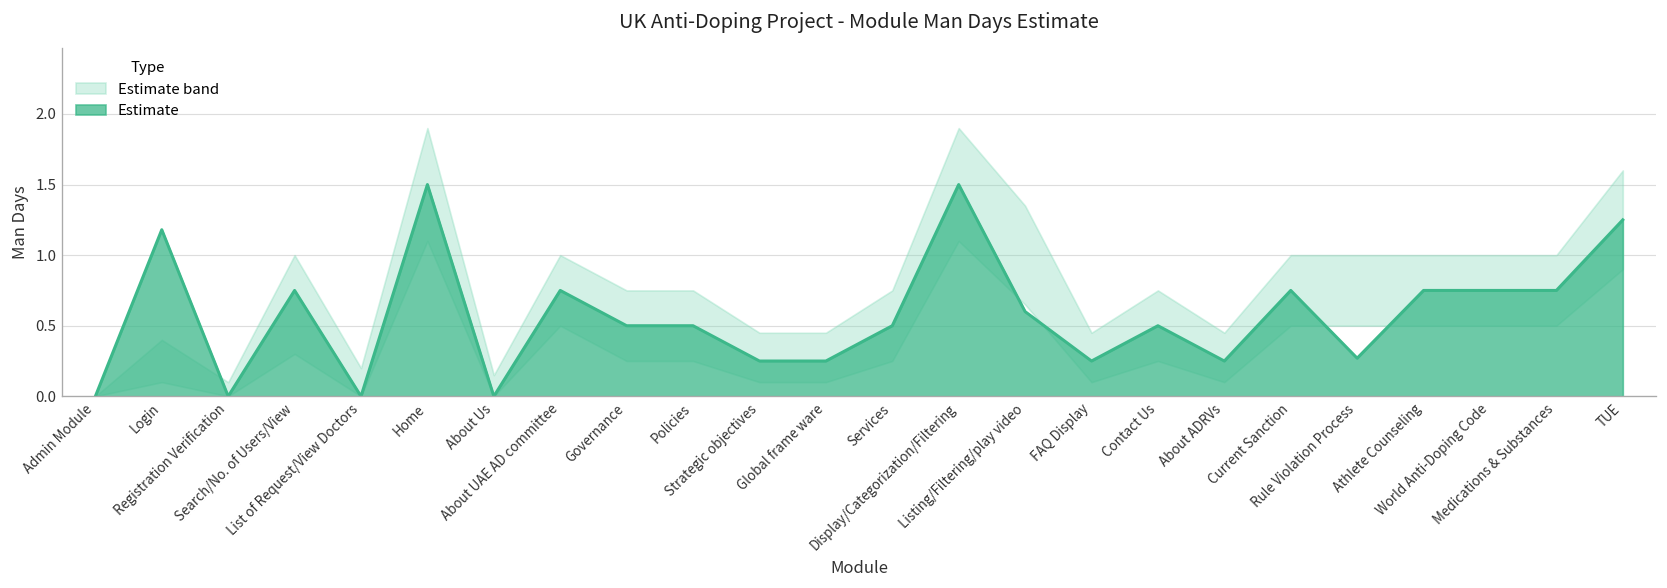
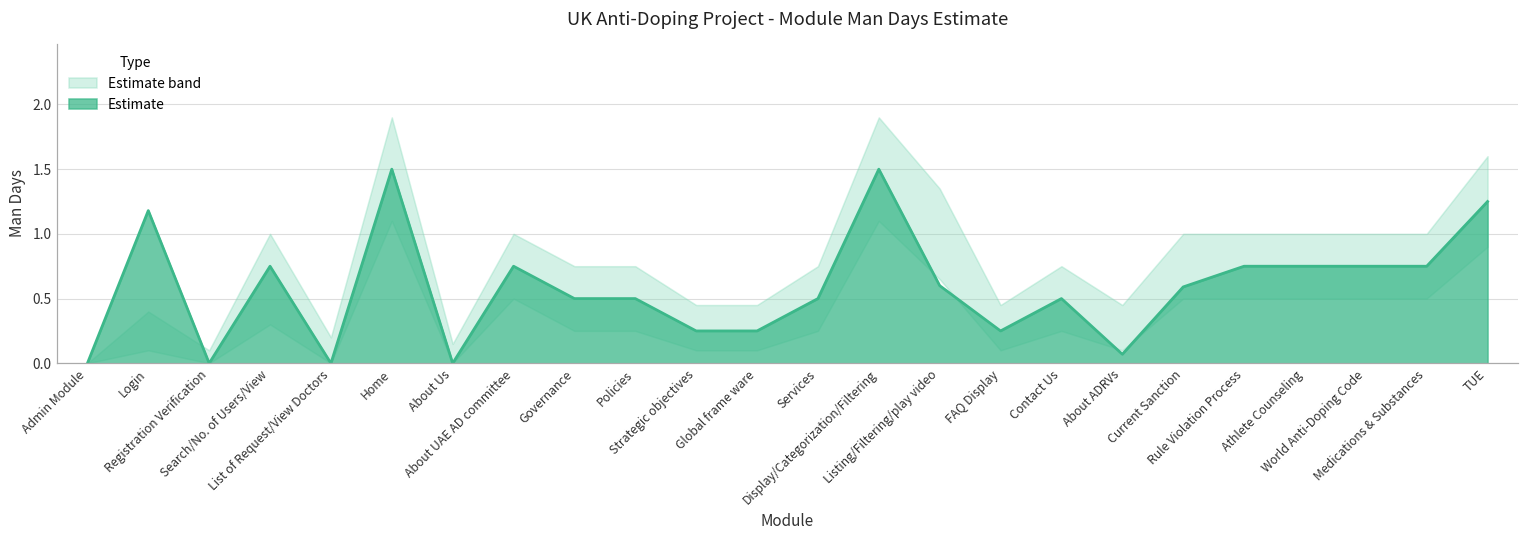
Estimate, About ADRVs: 0.25 -> 0.07
Estimate, Current Sanction: 0.75 -> 0.59
Estimate, Rule Violation Process: 0.27 -> 0.75
